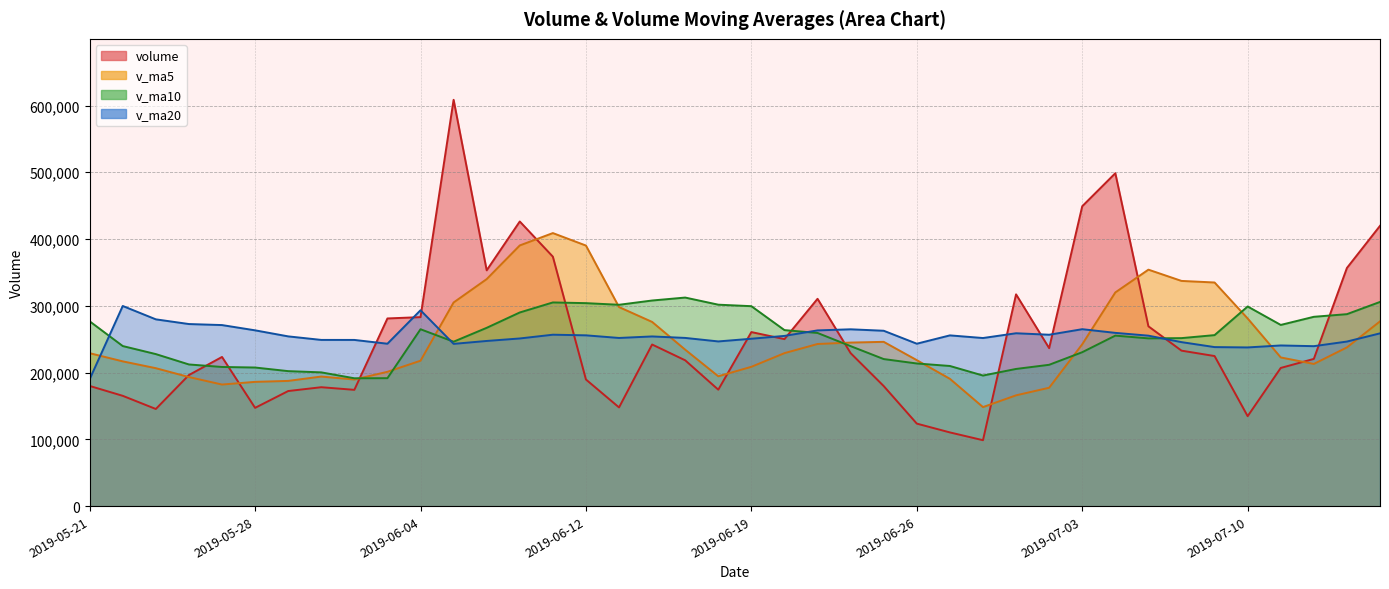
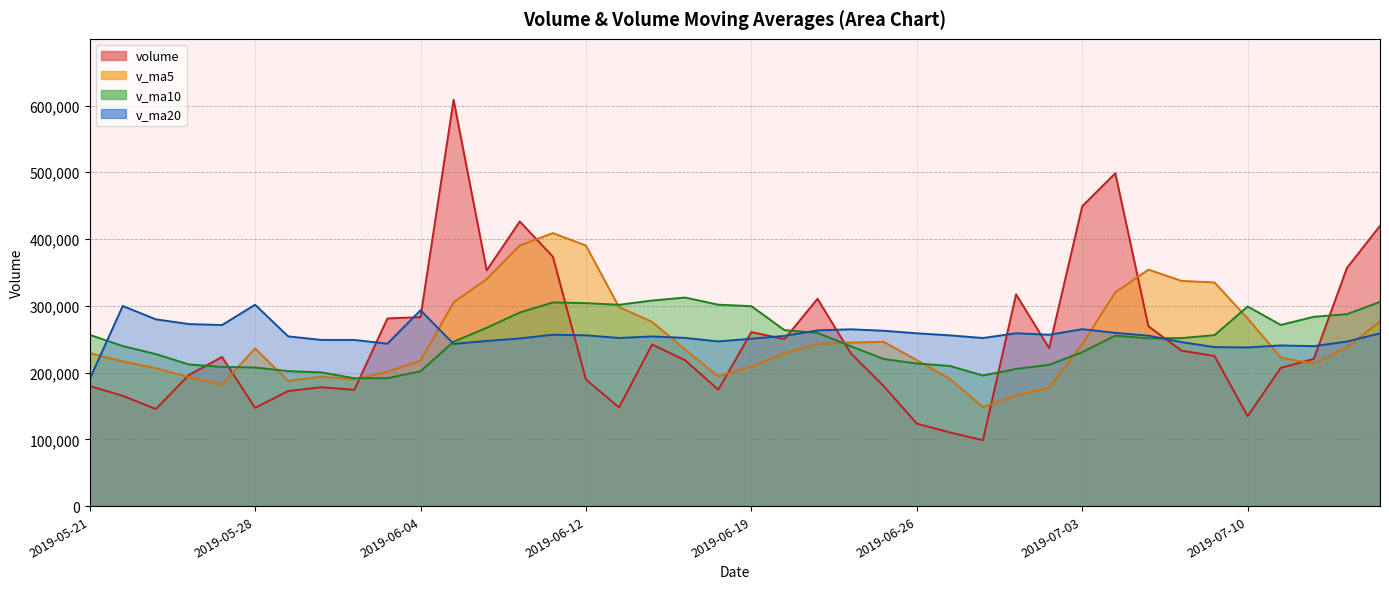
v_ma10, 2019-05-21: 280,000 -> 260,000
v_ma5, 2019-05-28: 190,000 -> 240,000
v_ma20, 2019-05-28: 260,000 -> 300,000
v_ma10, 2019-06-04: 260,000 -> 200,000
v_ma20, 2019-06-26: 240,000 -> 260,000
